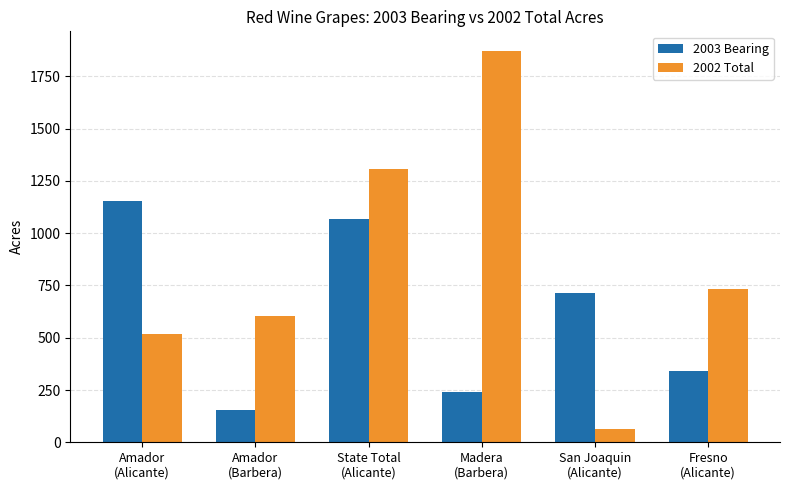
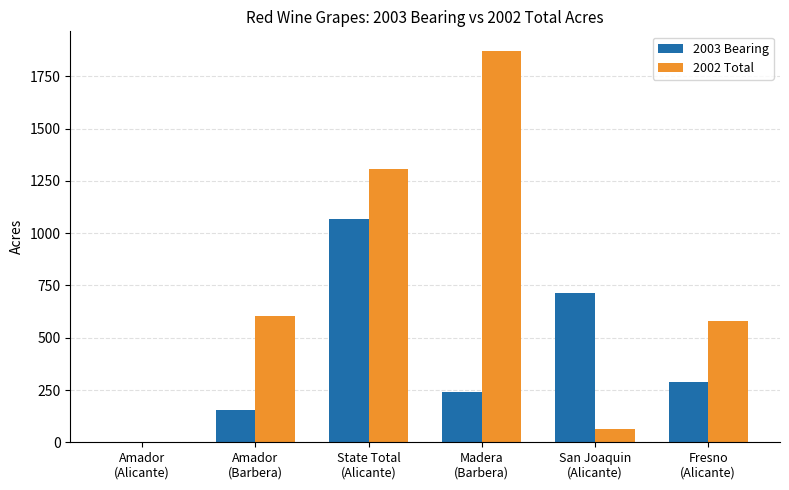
2003 Bearing, Amador (Alicante): 1150 -> 0
2002 Total, Amador (Alicante): 520 -> 0
2003 Bearing, Fresno (Alicante): 340 -> 290
2002 Total, Fresno (Alicante): 730 -> 580
